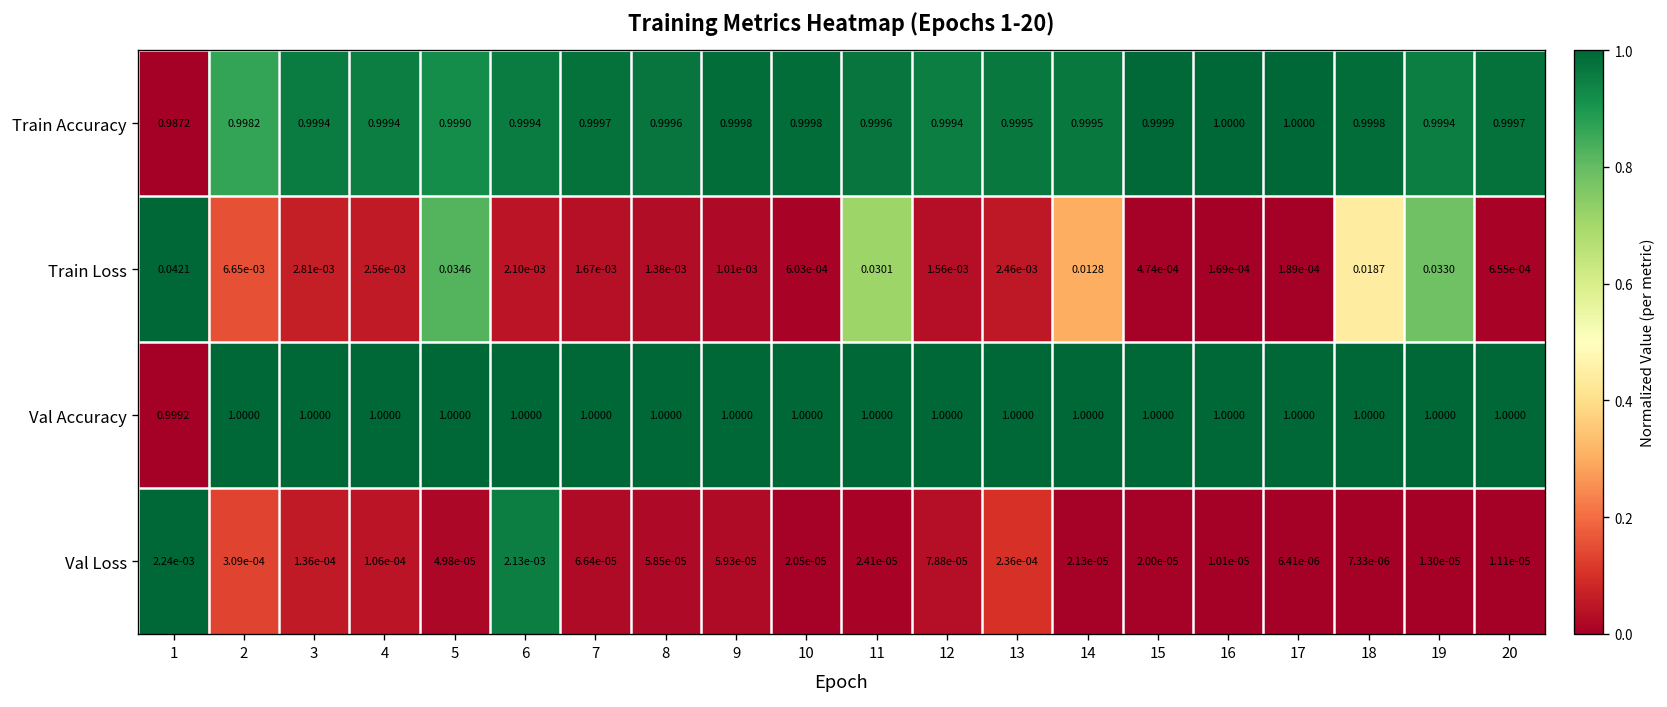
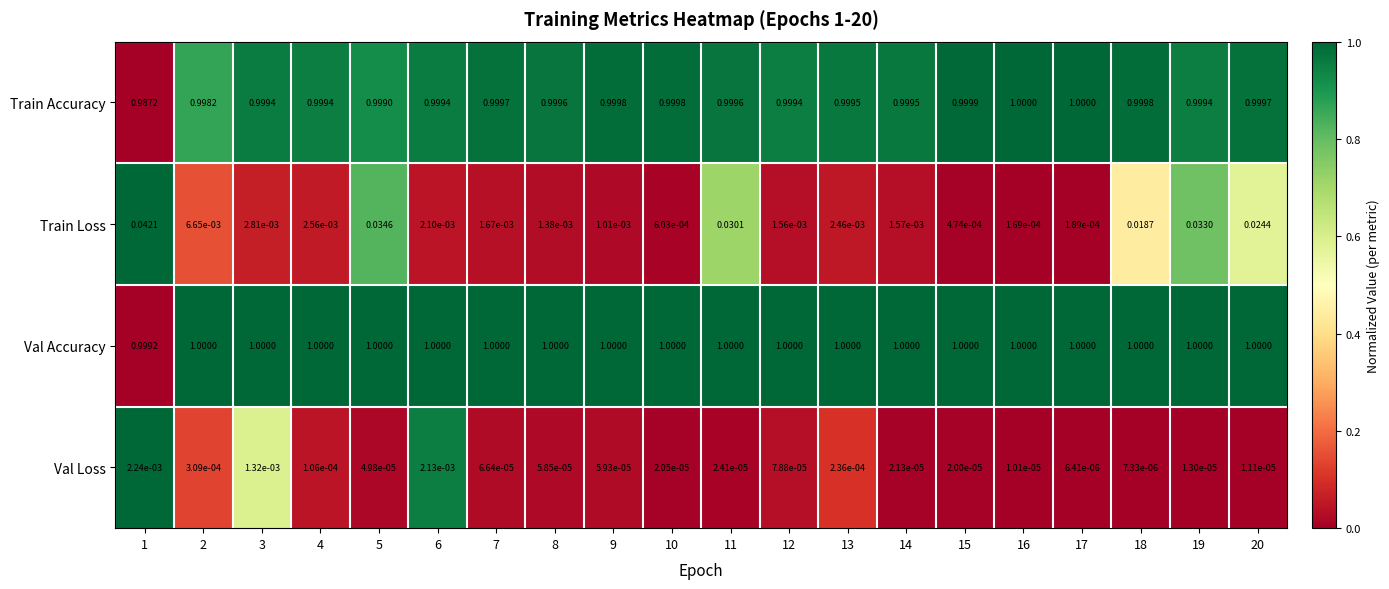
Train Loss, 14: 0.0128 -> 1.57e-03
Train Loss, 20: 6.55e-04 -> 0.0244
Val Loss, 3: 1.36e-04 -> 1.32e-03
